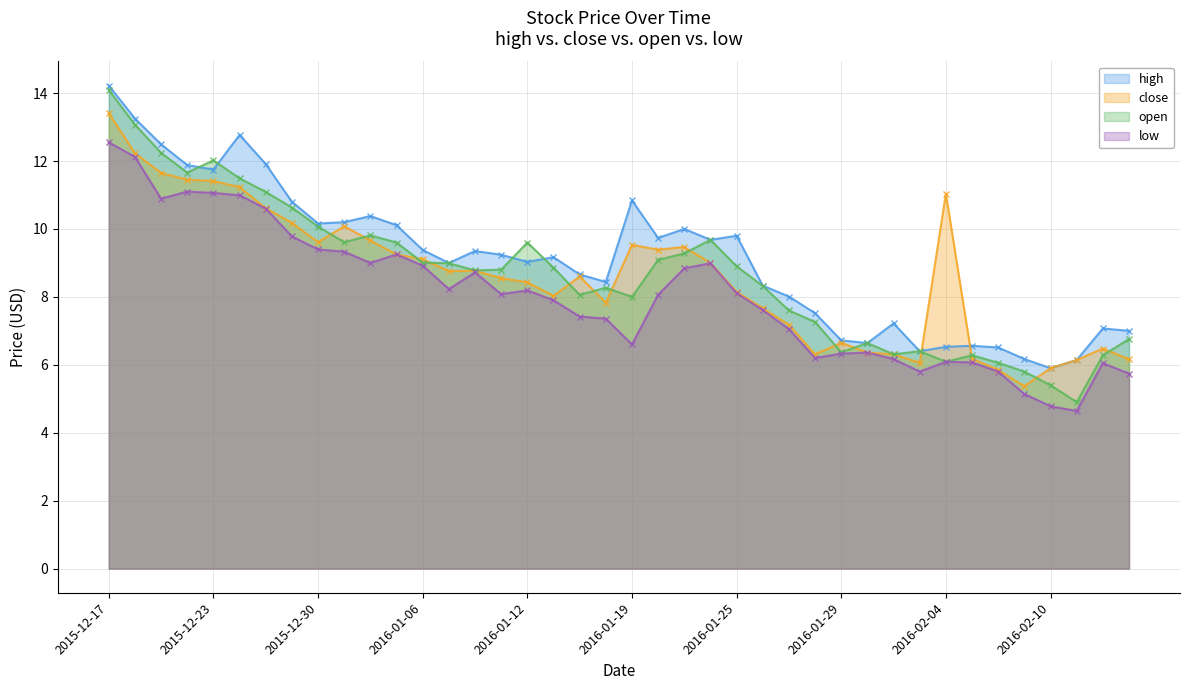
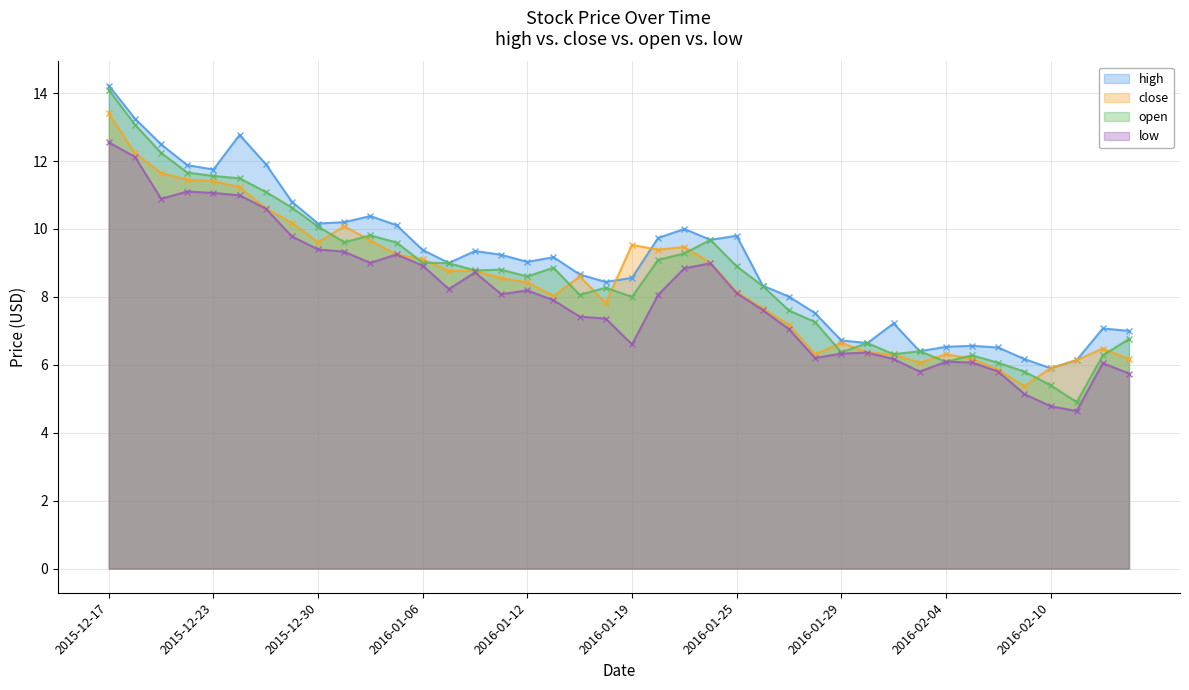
open, 2015-12-23: 12.0 -> 11.6
open, 2016-01-12: 9.6 -> 8.6
high, 2016-01-19: 10.8 -> 8.6
close, 2016-02-04: 11.0 -> 6.3
